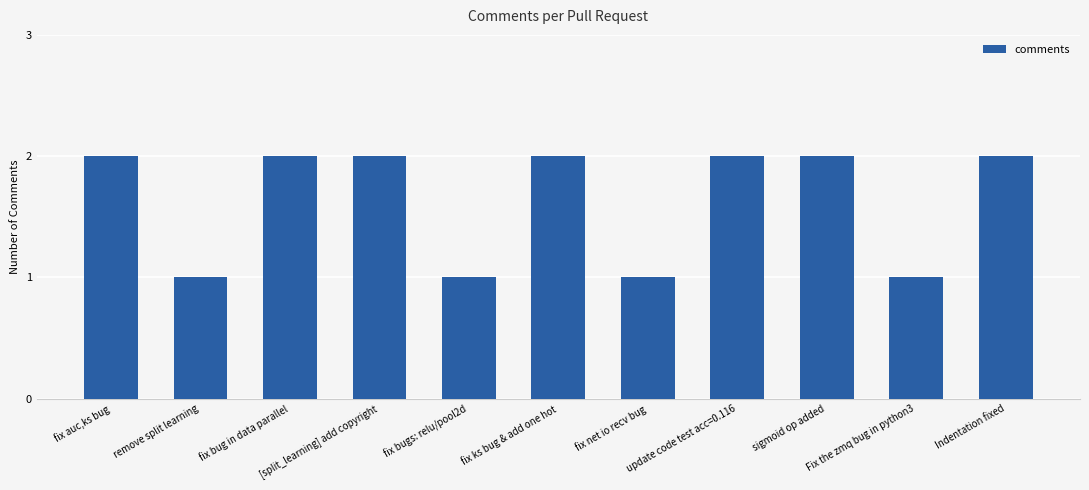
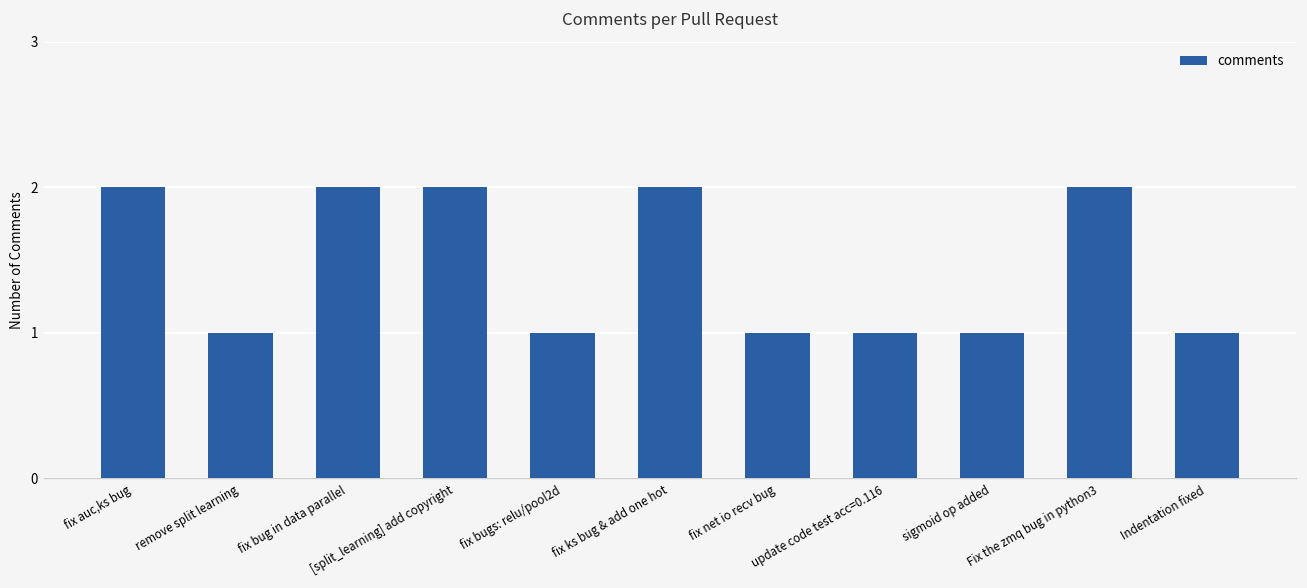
update code test acc=0.116: 2 -> 1
sigmoid op added: 2 -> 1
Fix the zmq bug in python3: 1 -> 2
Indentation fixed: 2 -> 1
